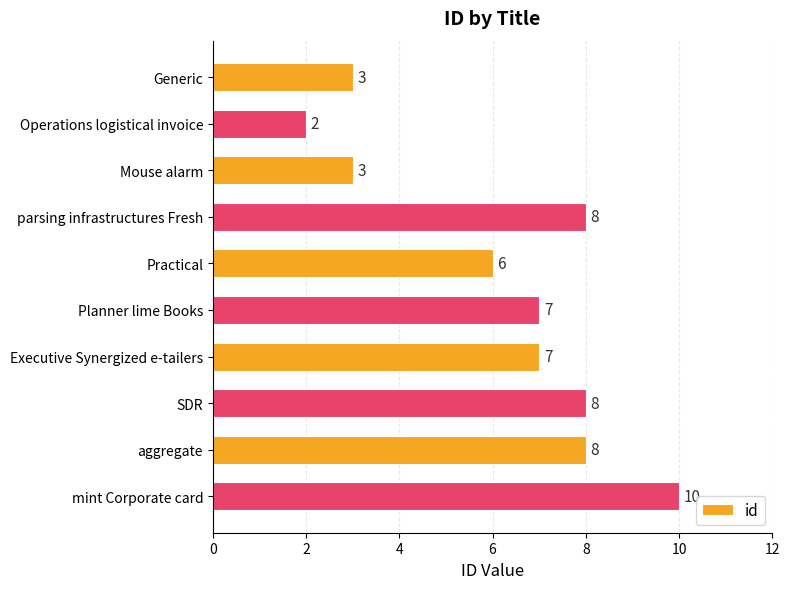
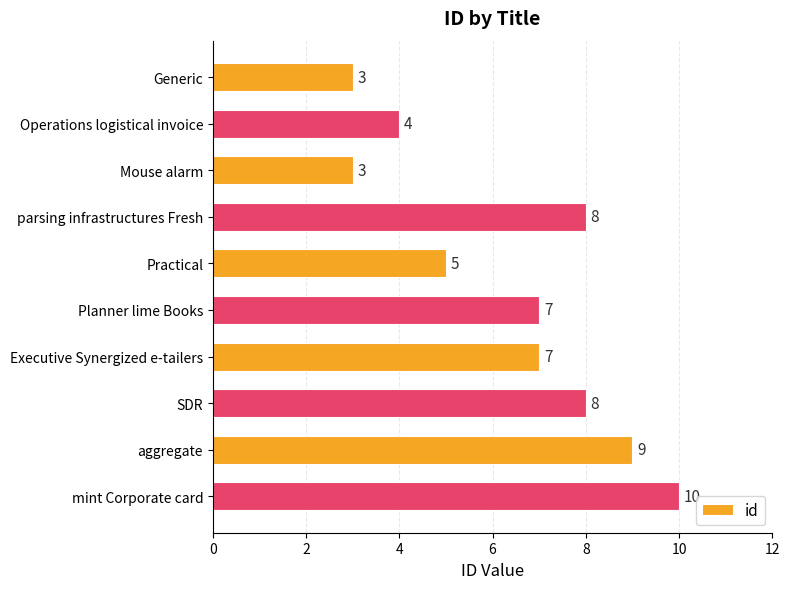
Operations logistical invoice: 2 -> 4
Practical: 6 -> 5
aggregate: 8 -> 9
